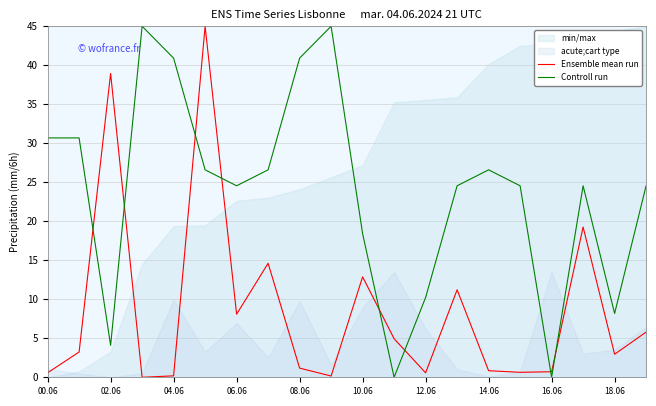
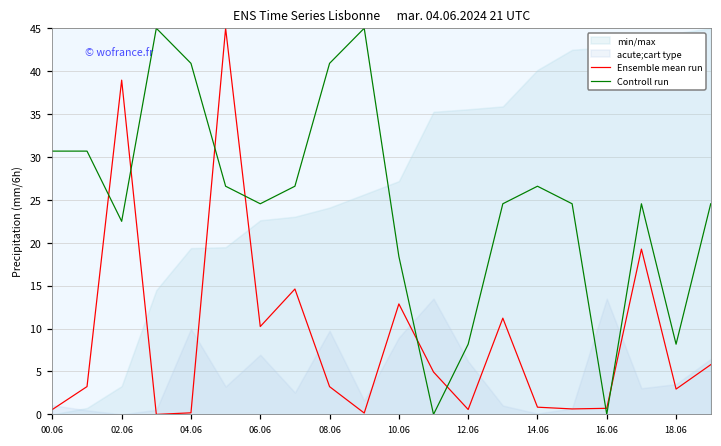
Controll run, 02.06: 4 -> 23
Ensemble mean run, 06.06: 8 -> 10
Ensemble mean run, 08.06: 1 -> 3
Controll run, 12.06: 10 -> 8
